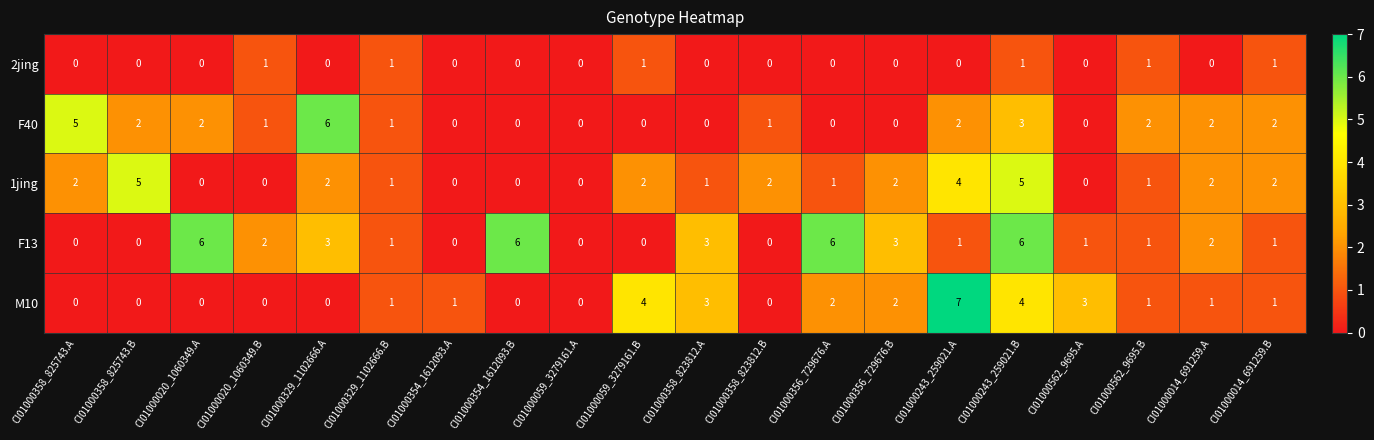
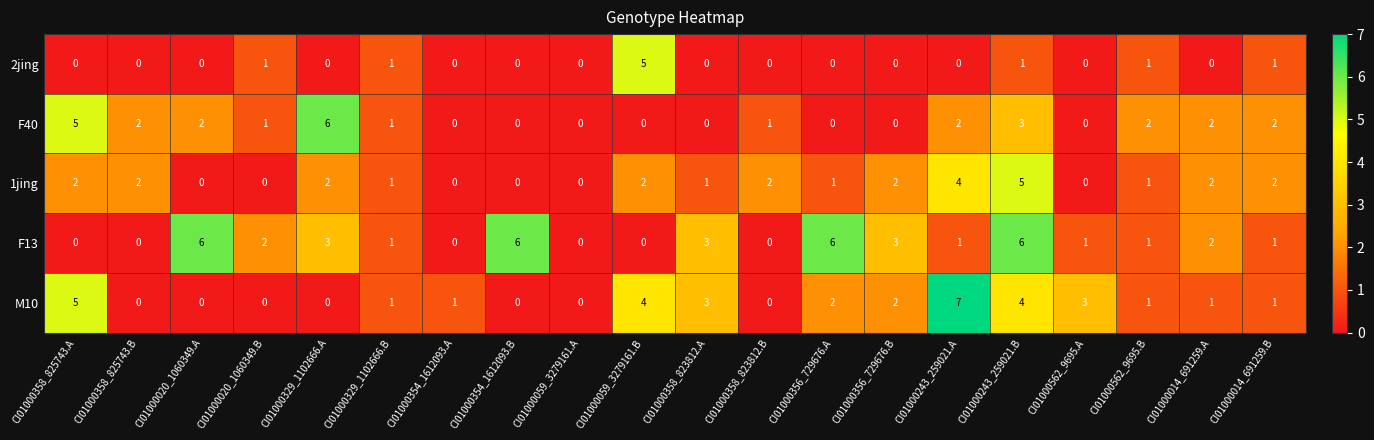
2jing, CI01000059_3279161.B: 1 -> 5
1jing, CI01000358_825743.B: 5 -> 2
M10, CI01000358_825743.A: 0 -> 5
